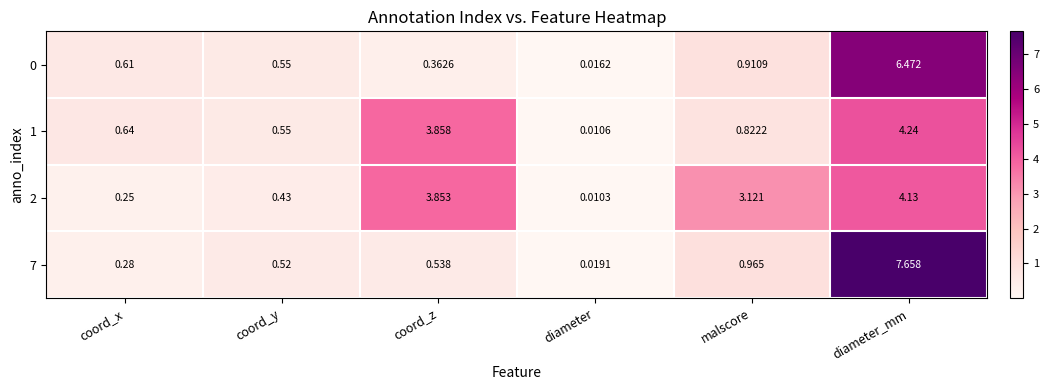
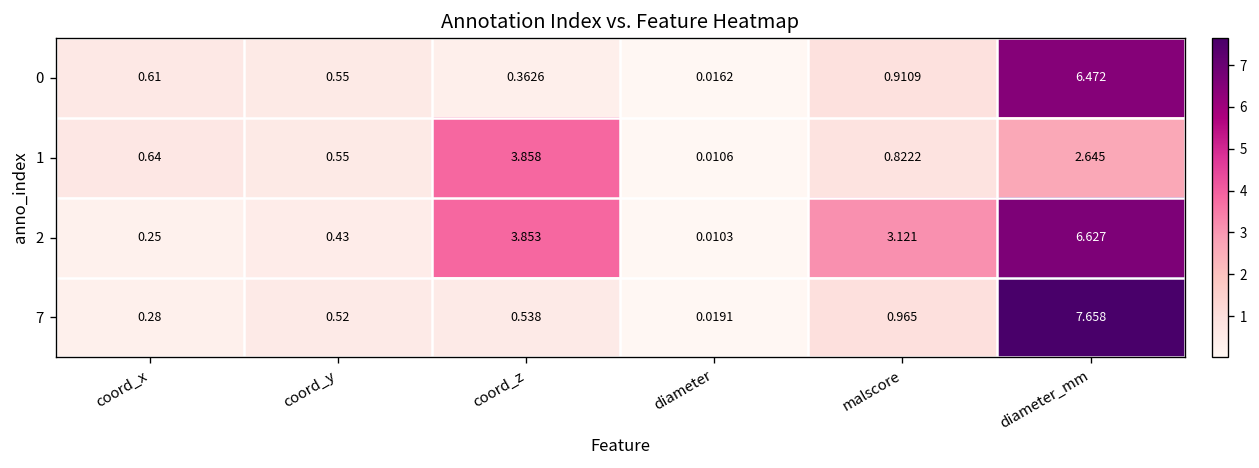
1, diameter_mm: 4.24 -> 2.645
2, diameter_mm: 4.13 -> 6.627
